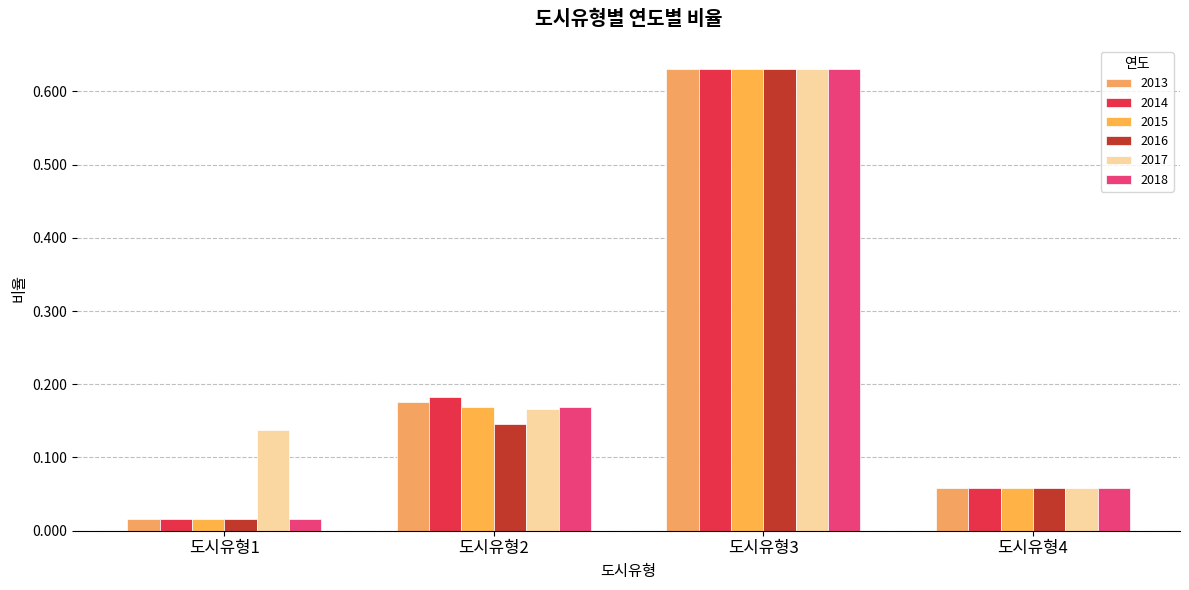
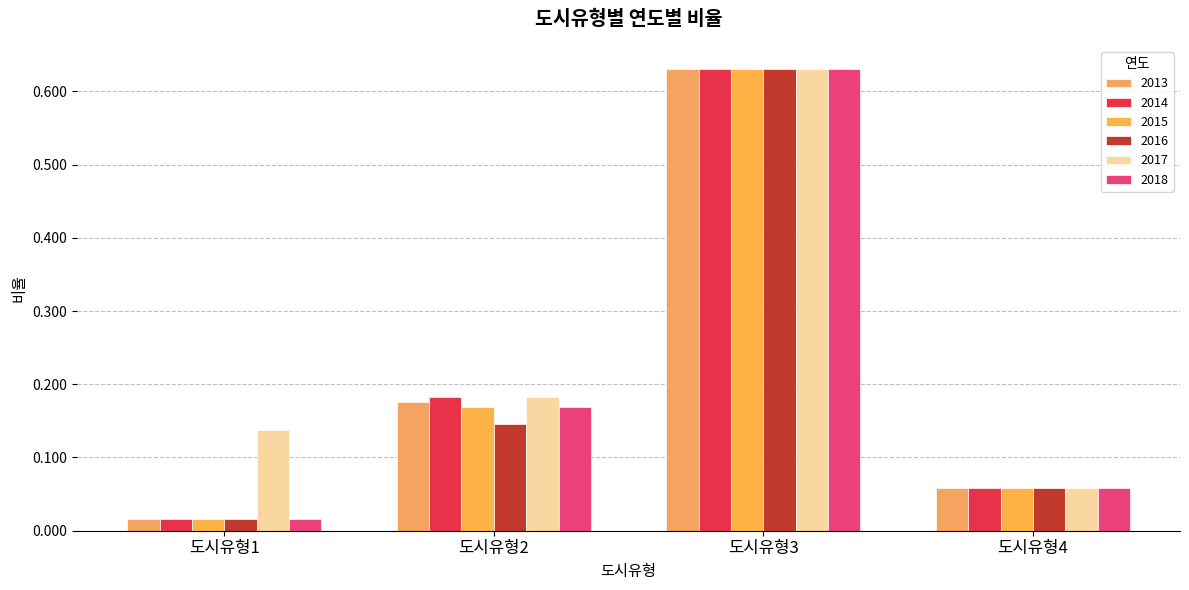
2017, 도시유형2: 0.17 -> 0.18
